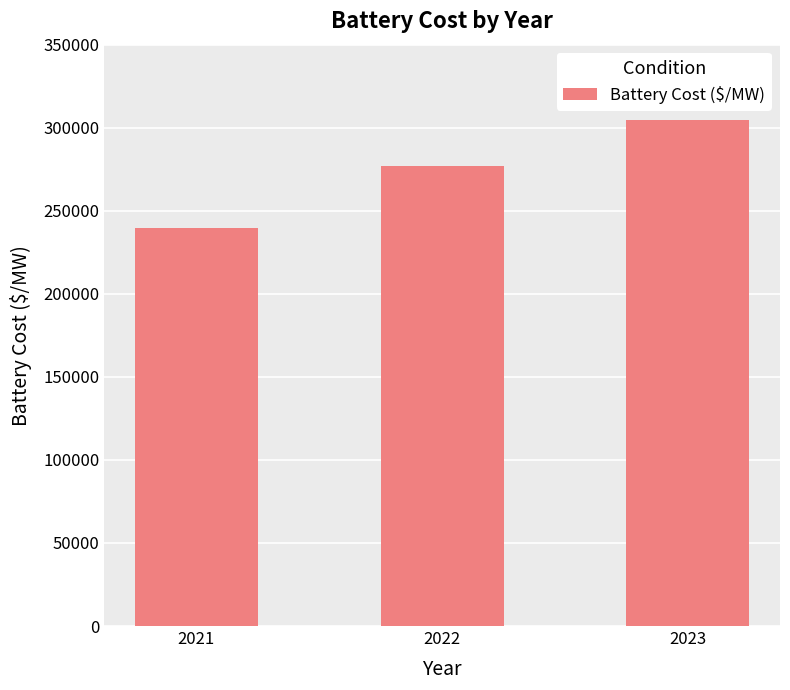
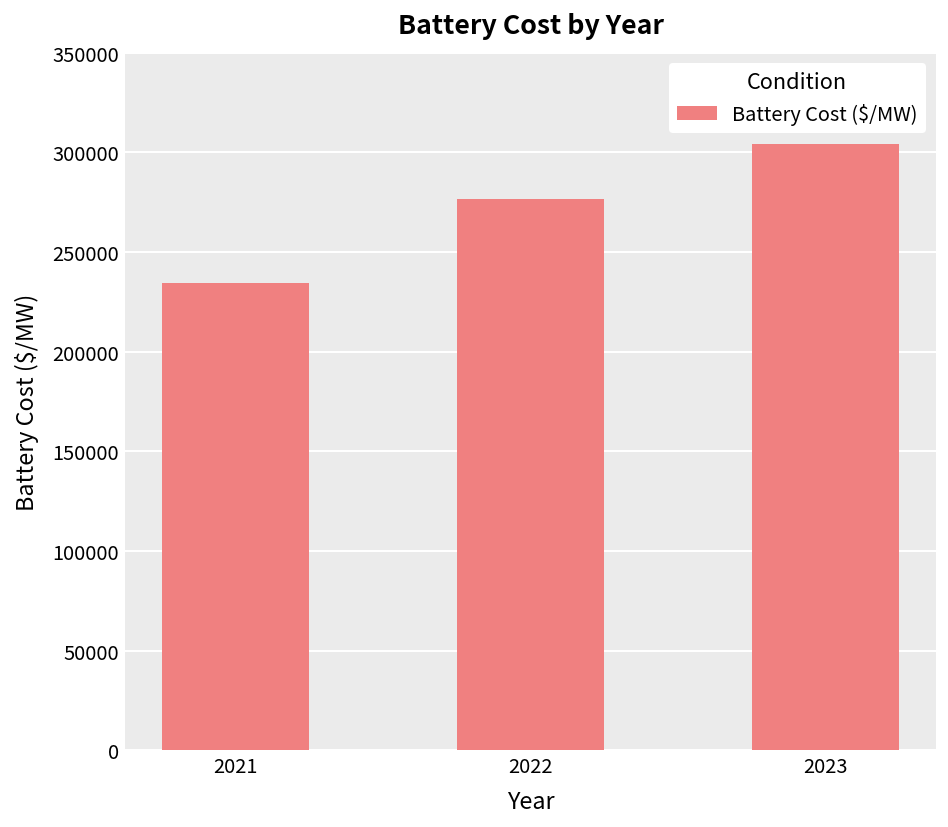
2021: 239000 -> 235000
